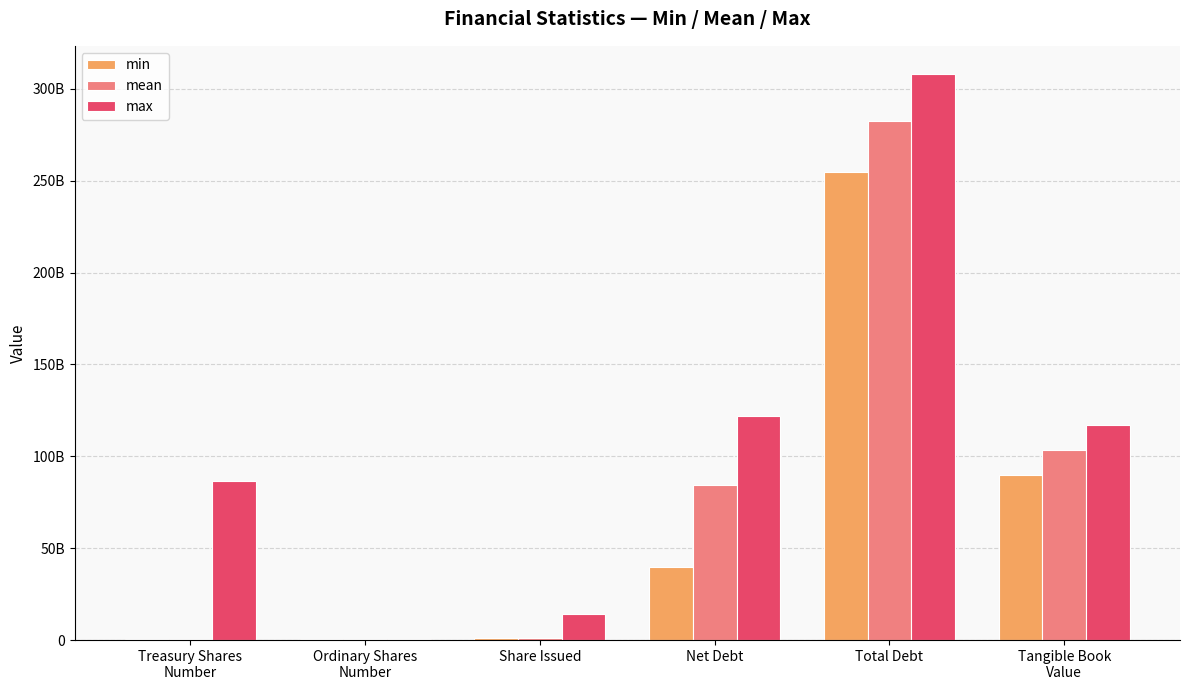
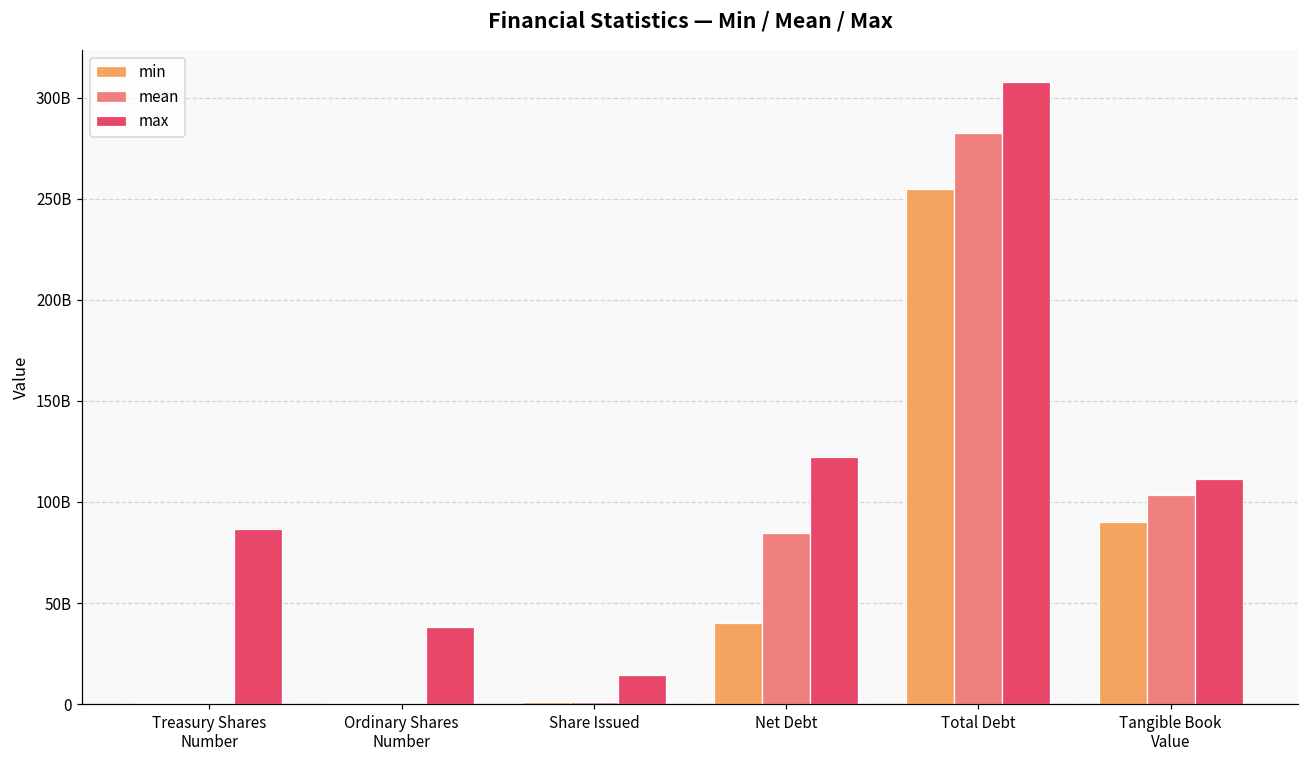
max, Ordinary Shares Number: 0 -> 38000000000
max, Tangible Book Value: 117000000000 -> 111000000000
